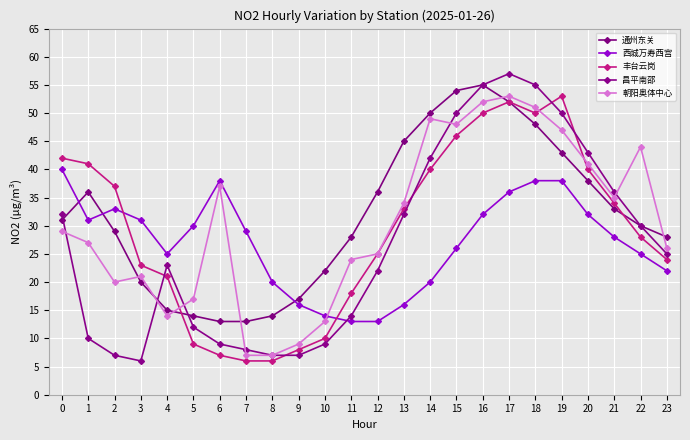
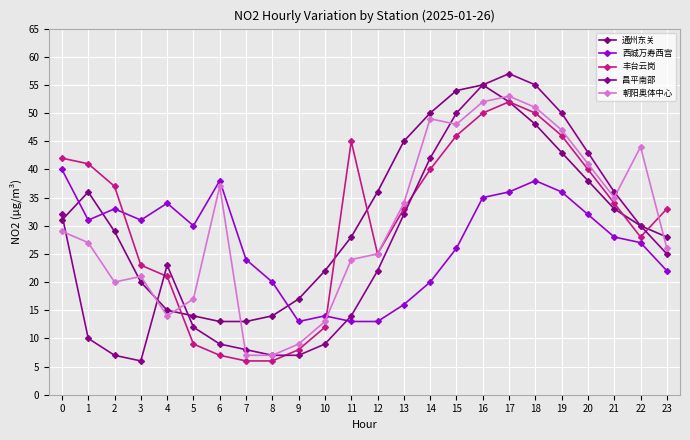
西城万寿西宫, 4: 25 -> 34
西城万寿西宫, 7: 29 -> 24
西城万寿西宫, 9: 16 -> 13
丰台云岗, 10: 10 -> 12
丰台云岗, 11: 18 -> 45
西城万寿西宫, 16: 32 -> 35
西城万寿西宫, 19: 38 -> 36
丰台云岗, 19: 53 -> 46
西城万寿西宫, 22: 25 -> 27
丰台云岗, 23: 24 -> 33
